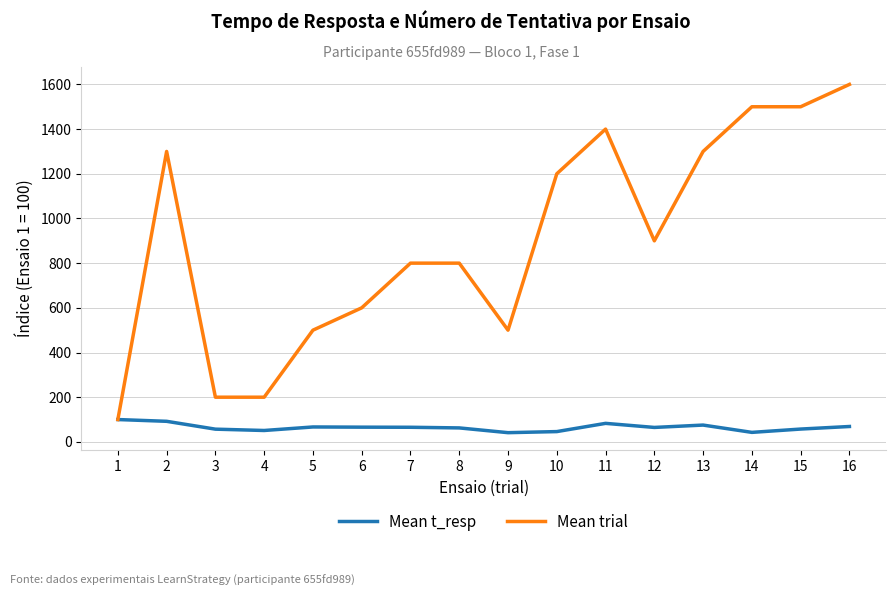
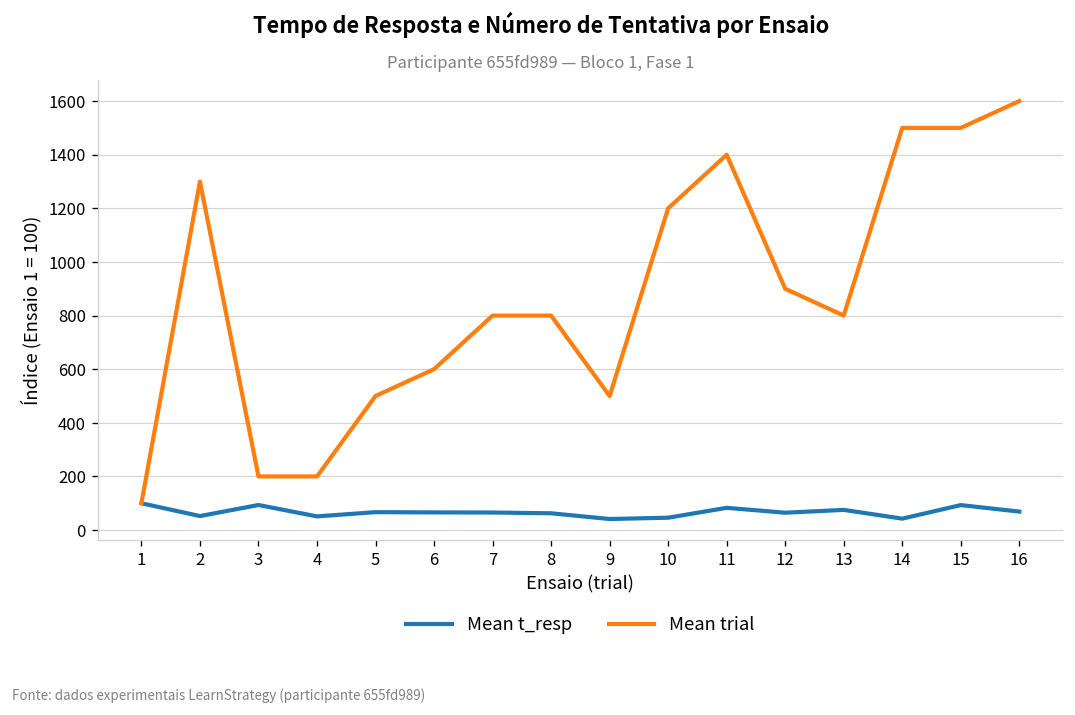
Mean t_resp, 2: 90 -> 50
Mean t_resp, 3: 60 -> 90
Mean trial, 13: 1300 -> 800
Mean t_resp, 15: 60 -> 90
